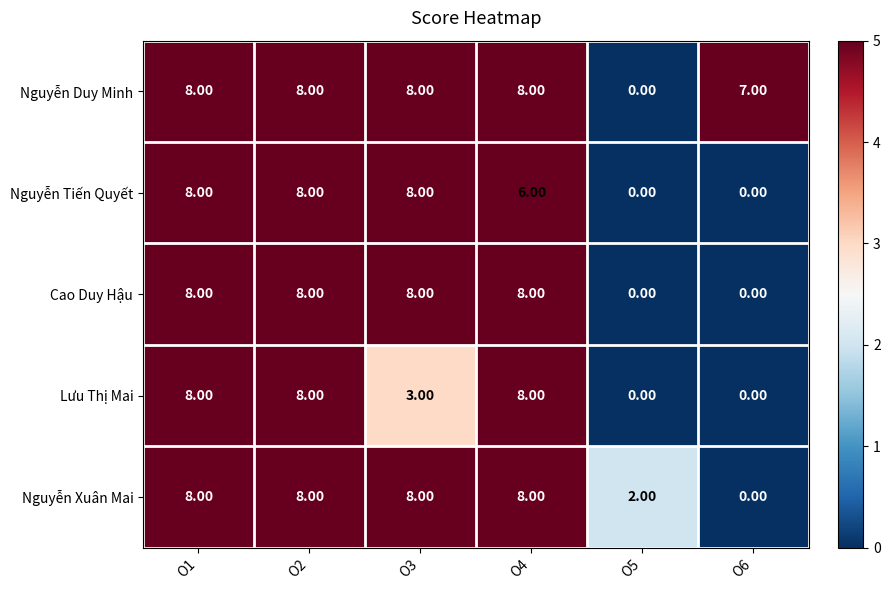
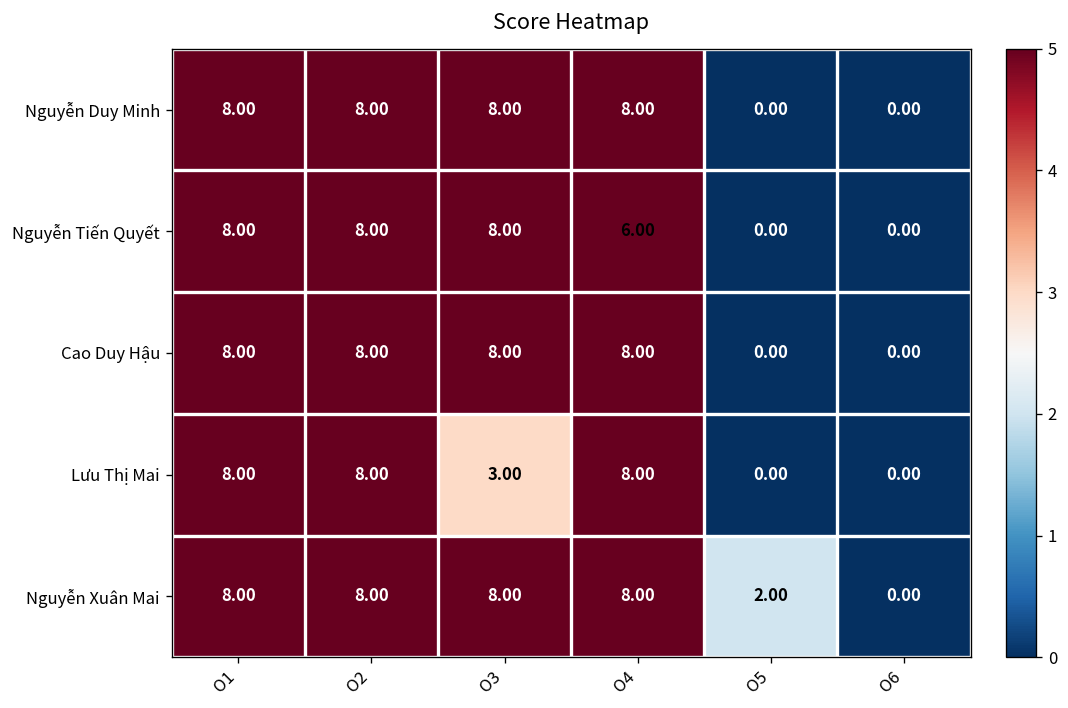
Nguyễn Duy Minh, O6: 7.00 -> 0.00
